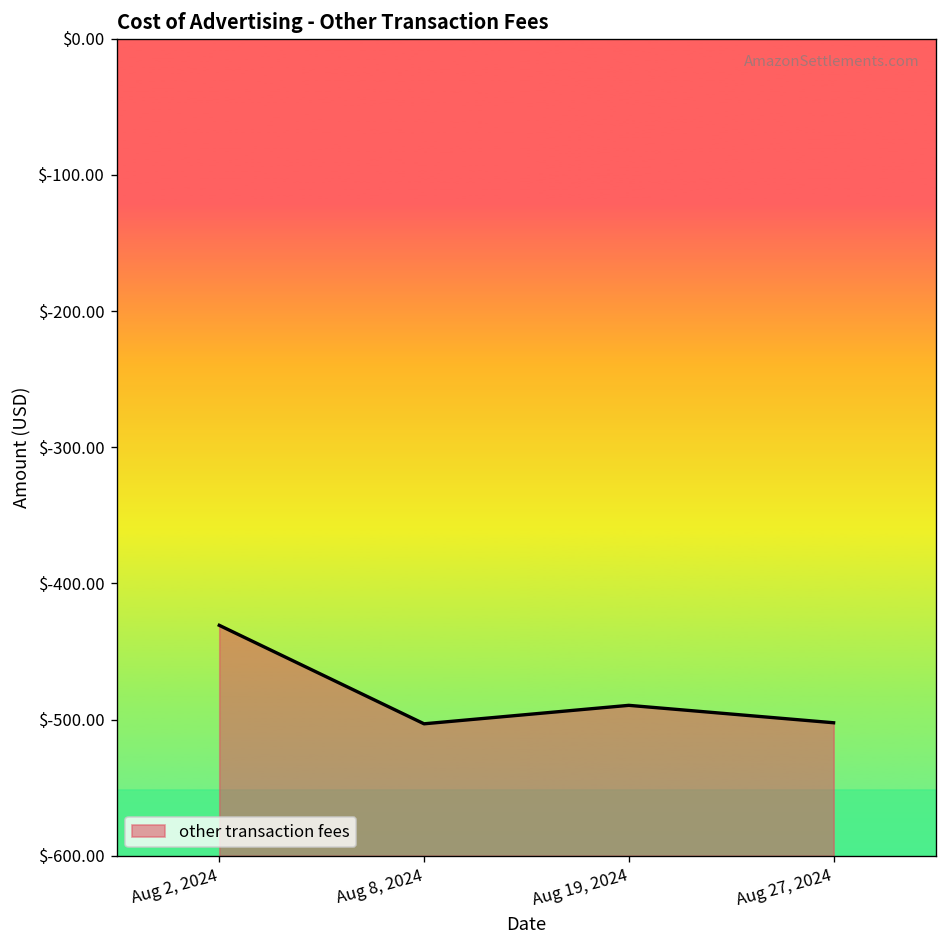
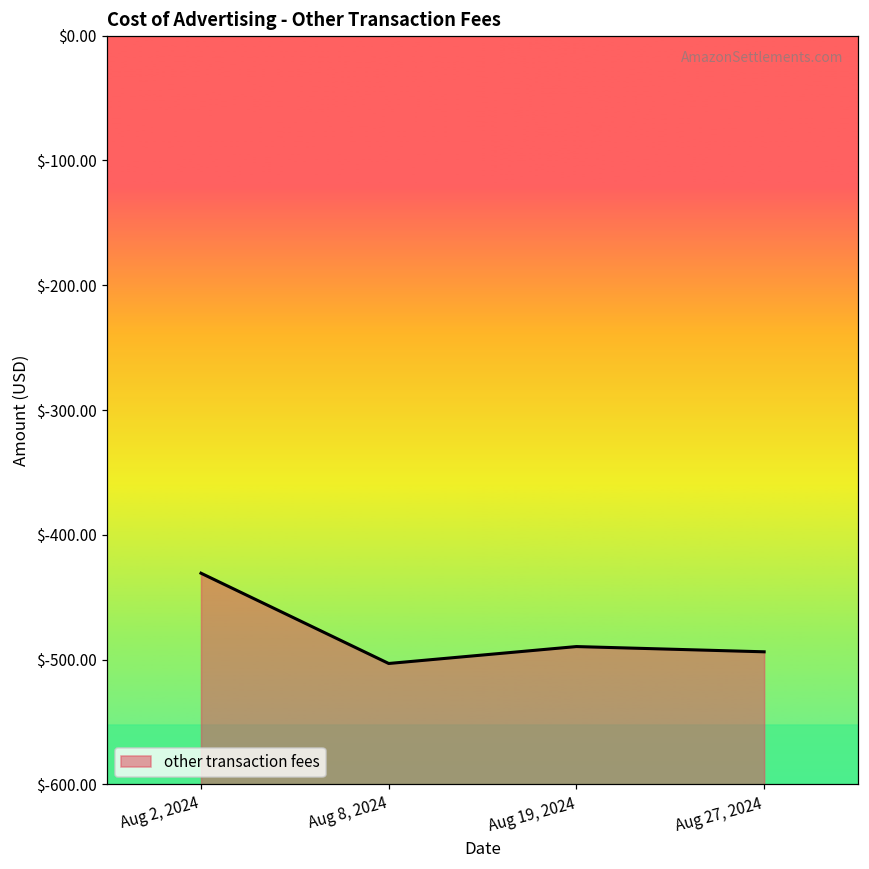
Aug 27, 2024: $-502 -> $-494
